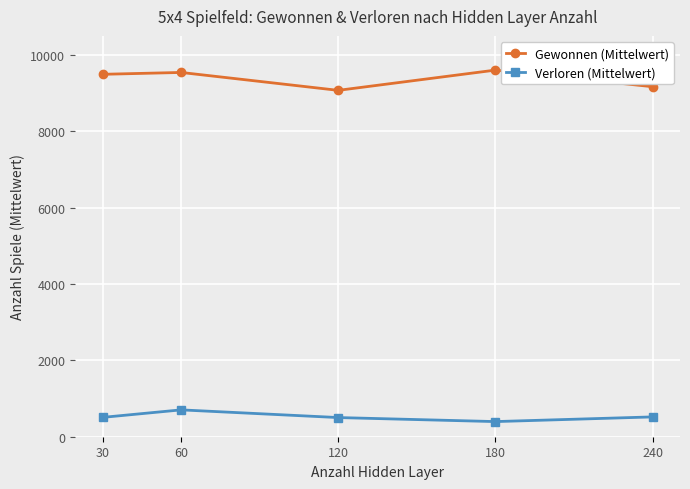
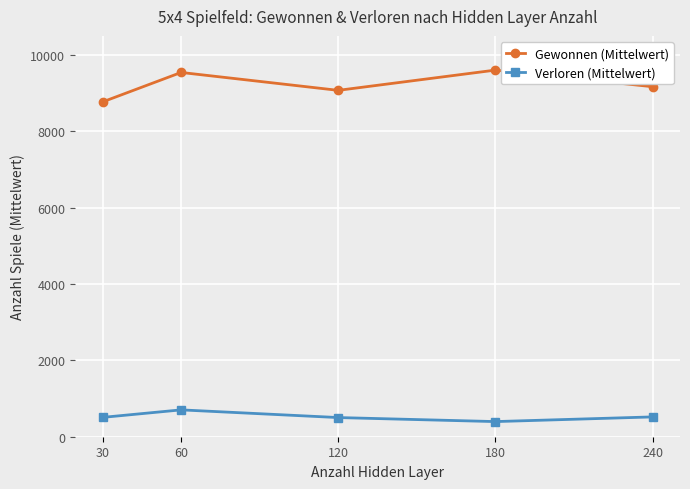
Gewonnen (Mittelwert), 30: 9500 -> 8800
